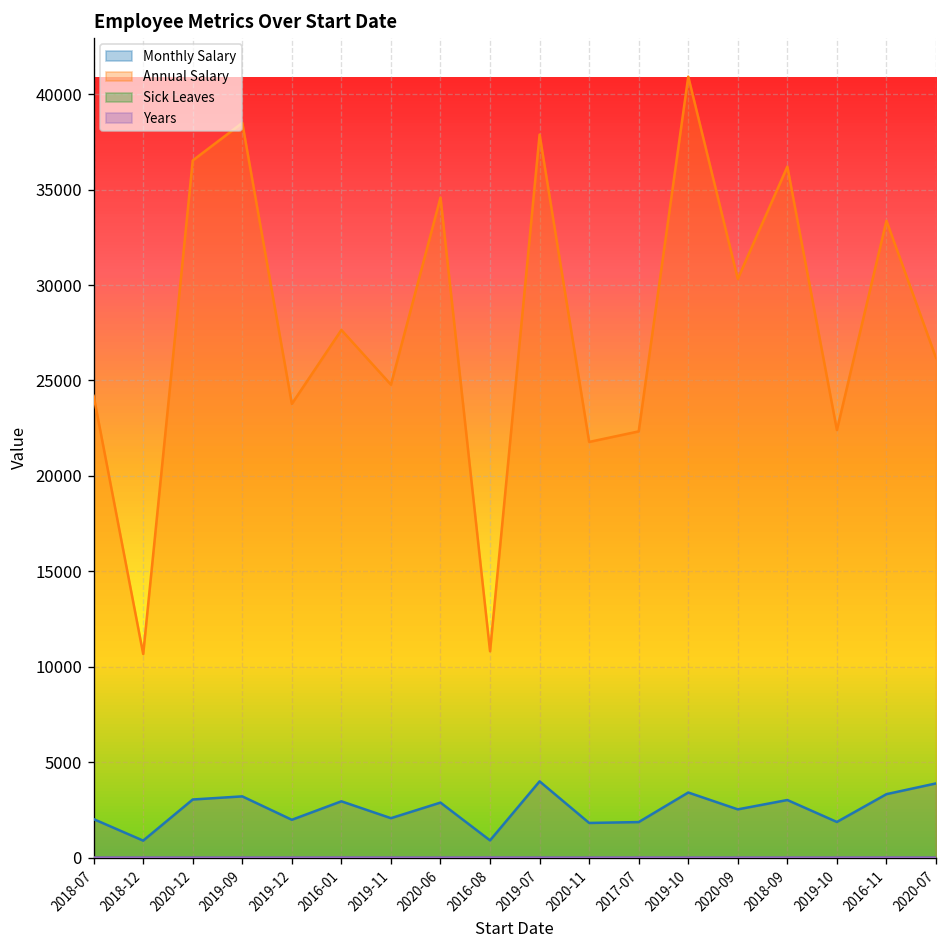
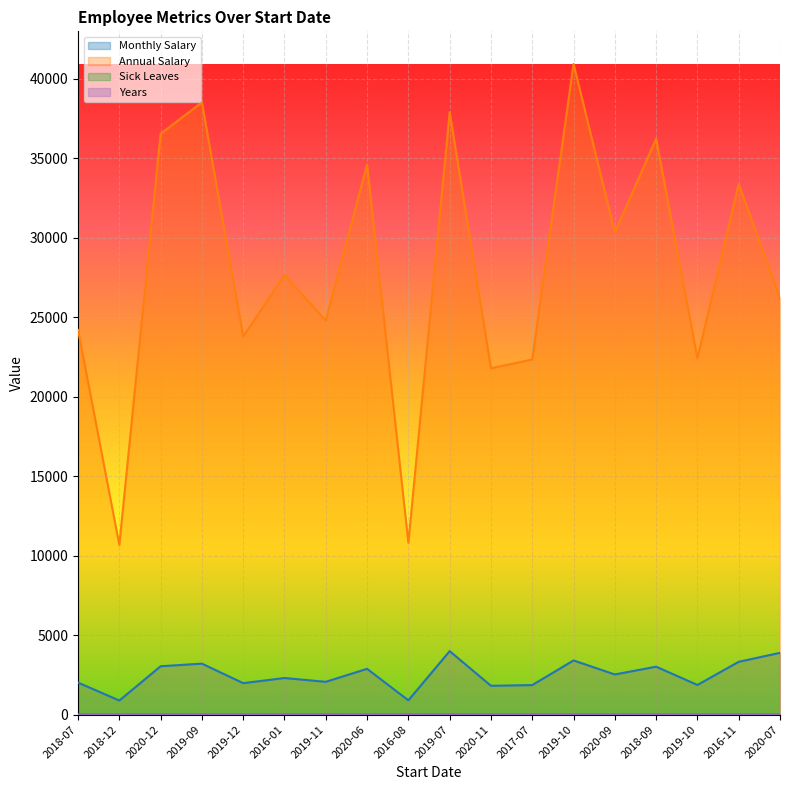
Monthly Salary, 2016-01: 2900 -> 2300
